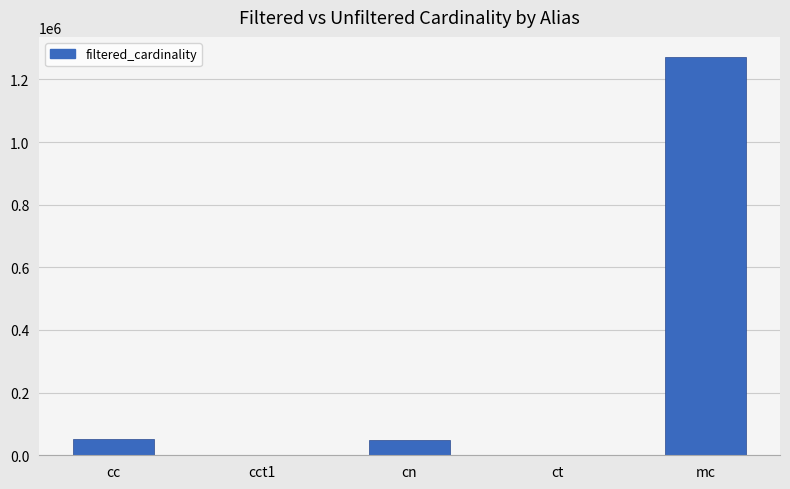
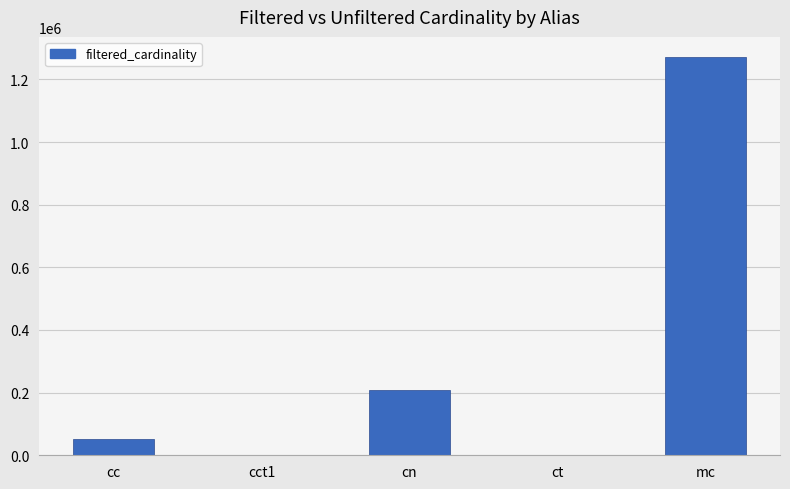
cn: 50000 -> 210000
